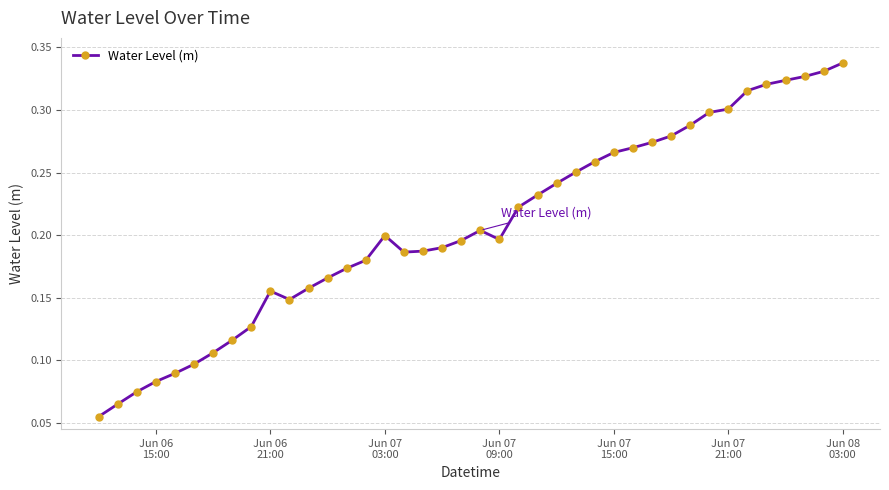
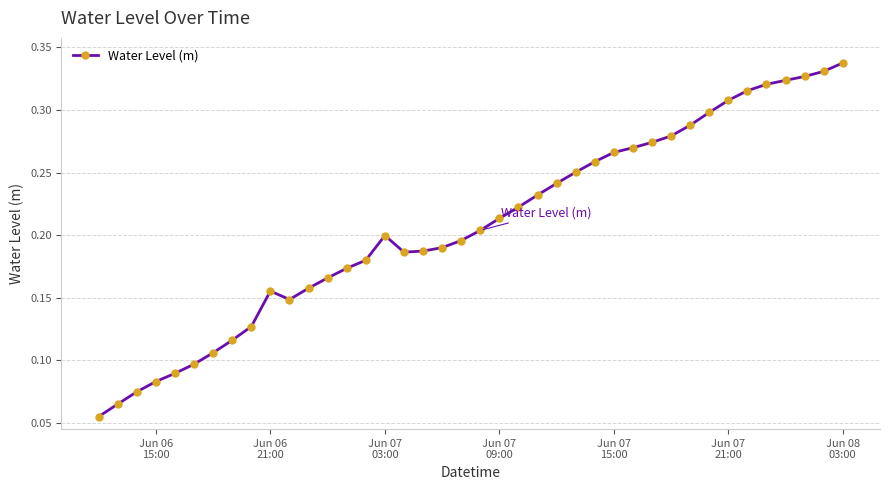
Jun 07 09:00: 0.197 -> 0.213
Jun 07 21:00: 0.301 -> 0.308
